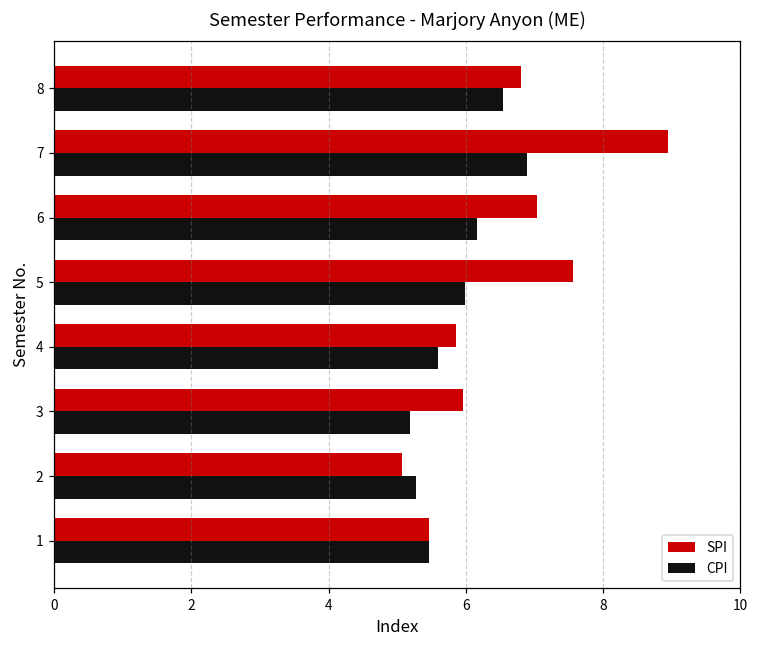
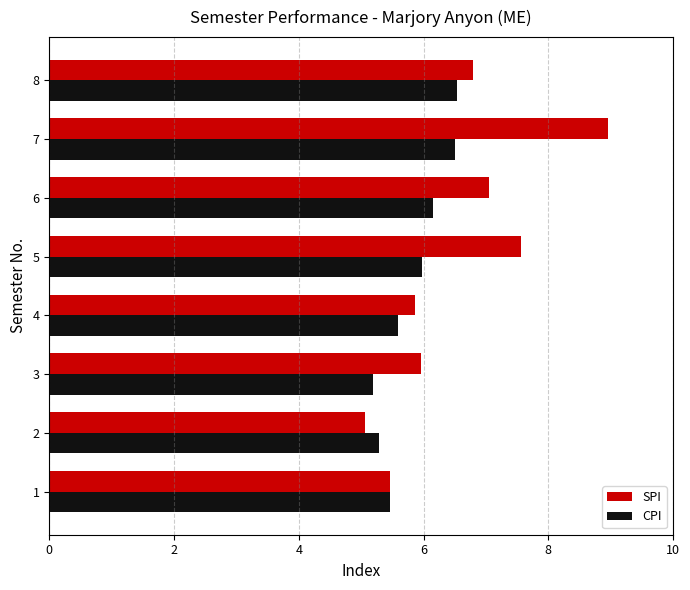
CPI, 7: 6.9 -> 6.5
